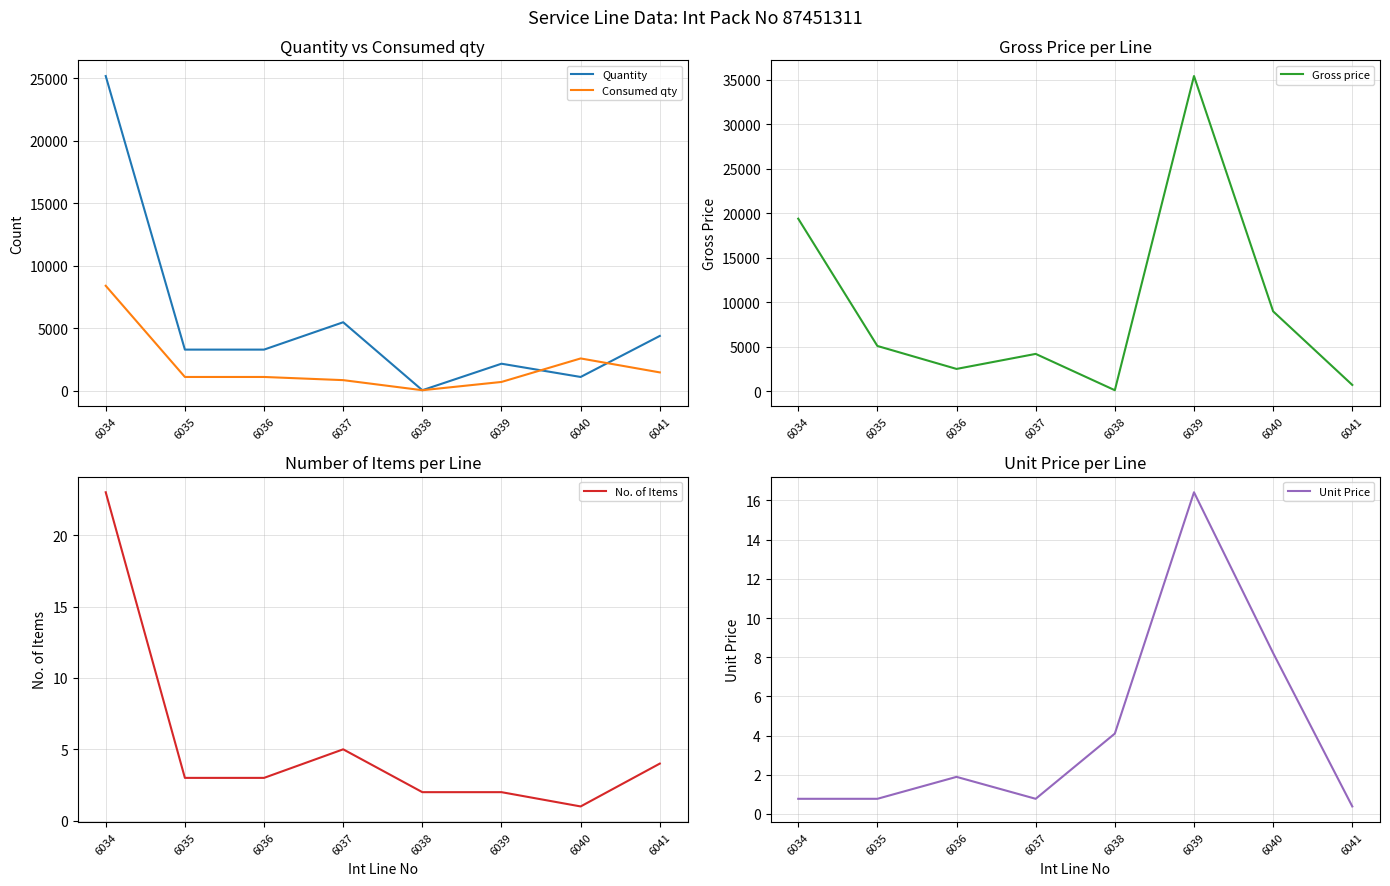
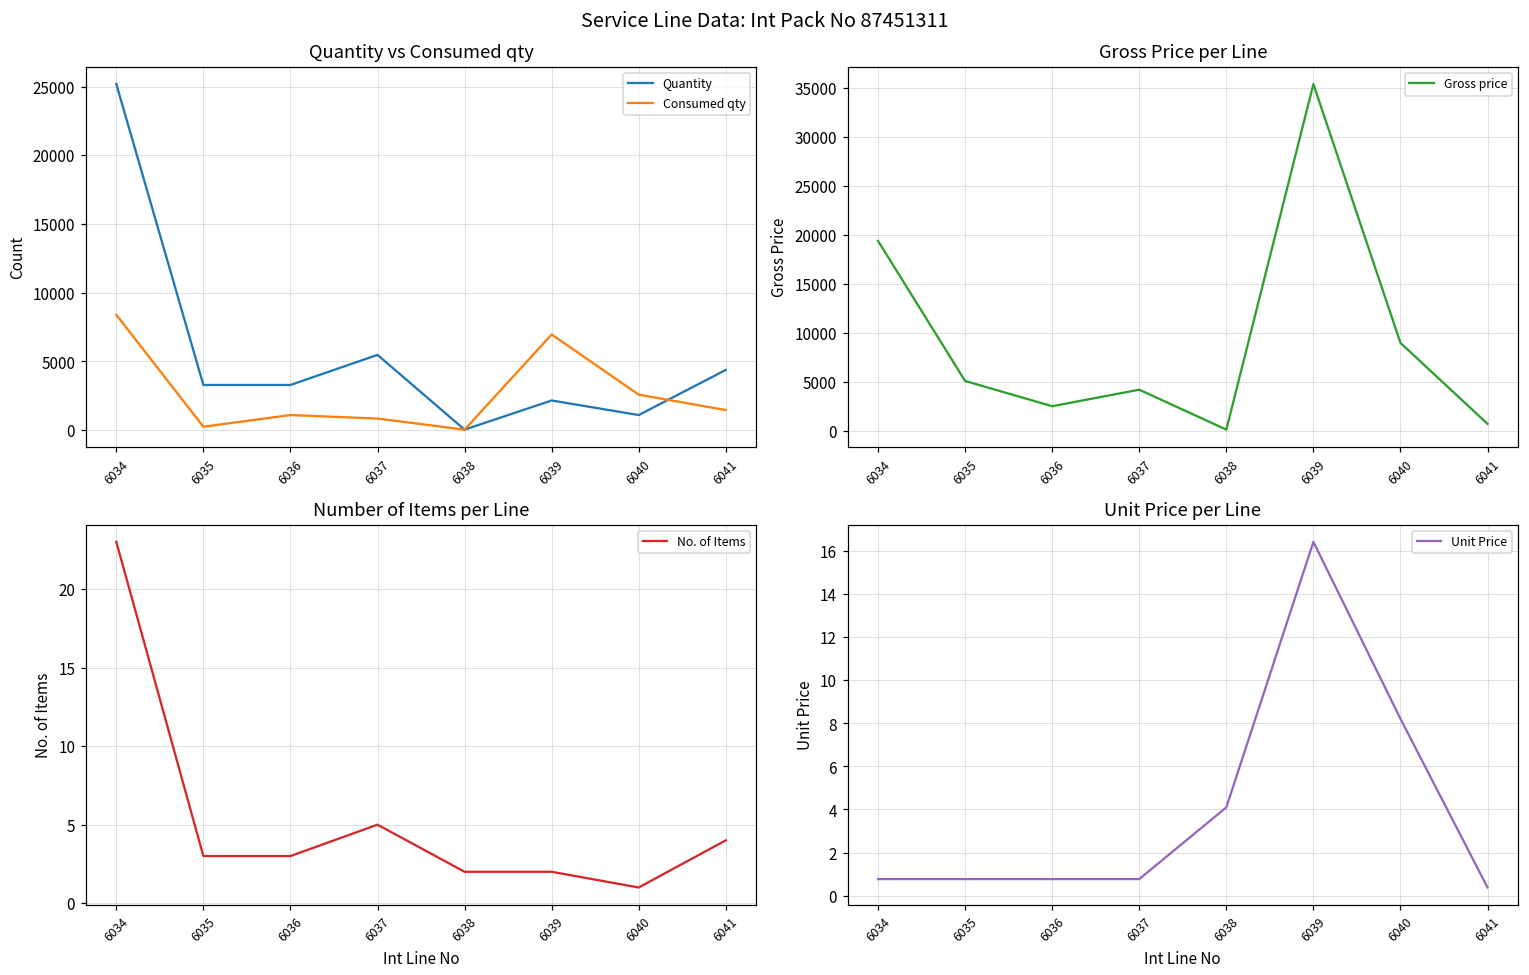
Quantity vs Consumed qty, Consumed qty, 6035: 1100 -> 200
Quantity vs Consumed qty, Consumed qty, 6039: 700 -> 7000
Unit Price per Line, 6036: 1.9 -> 0.8
